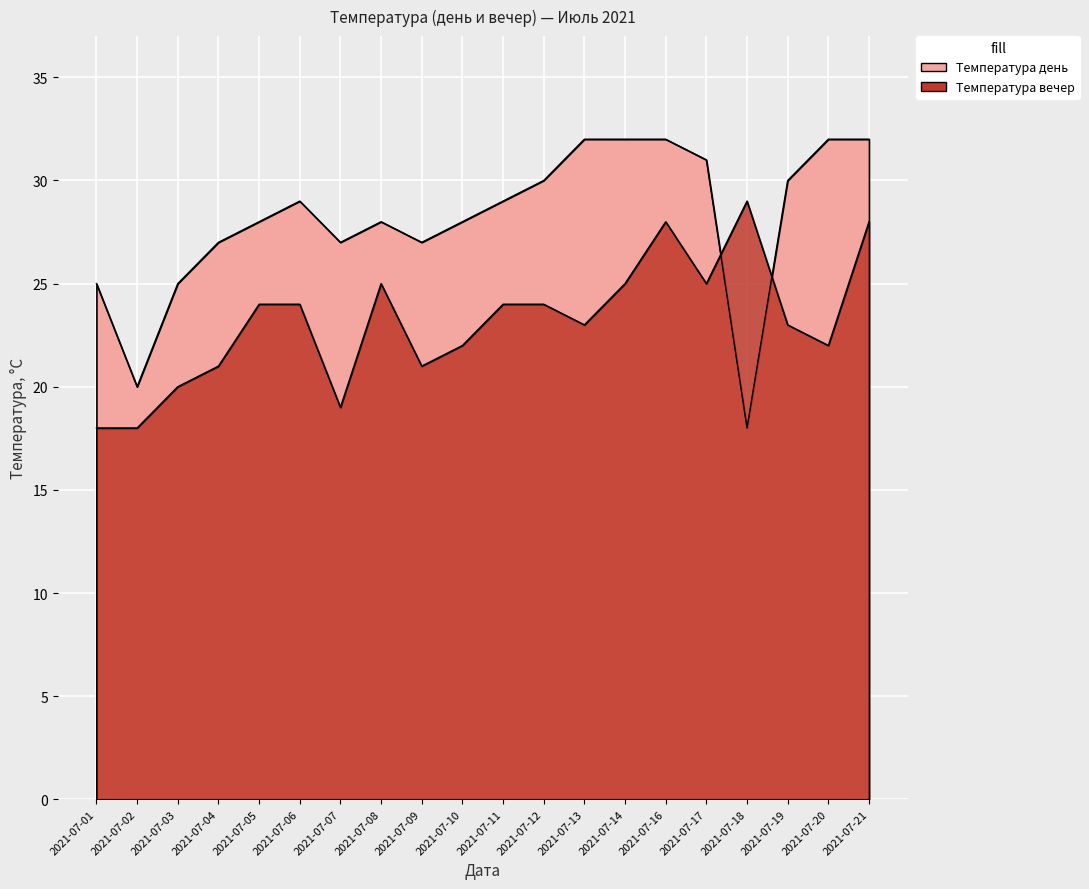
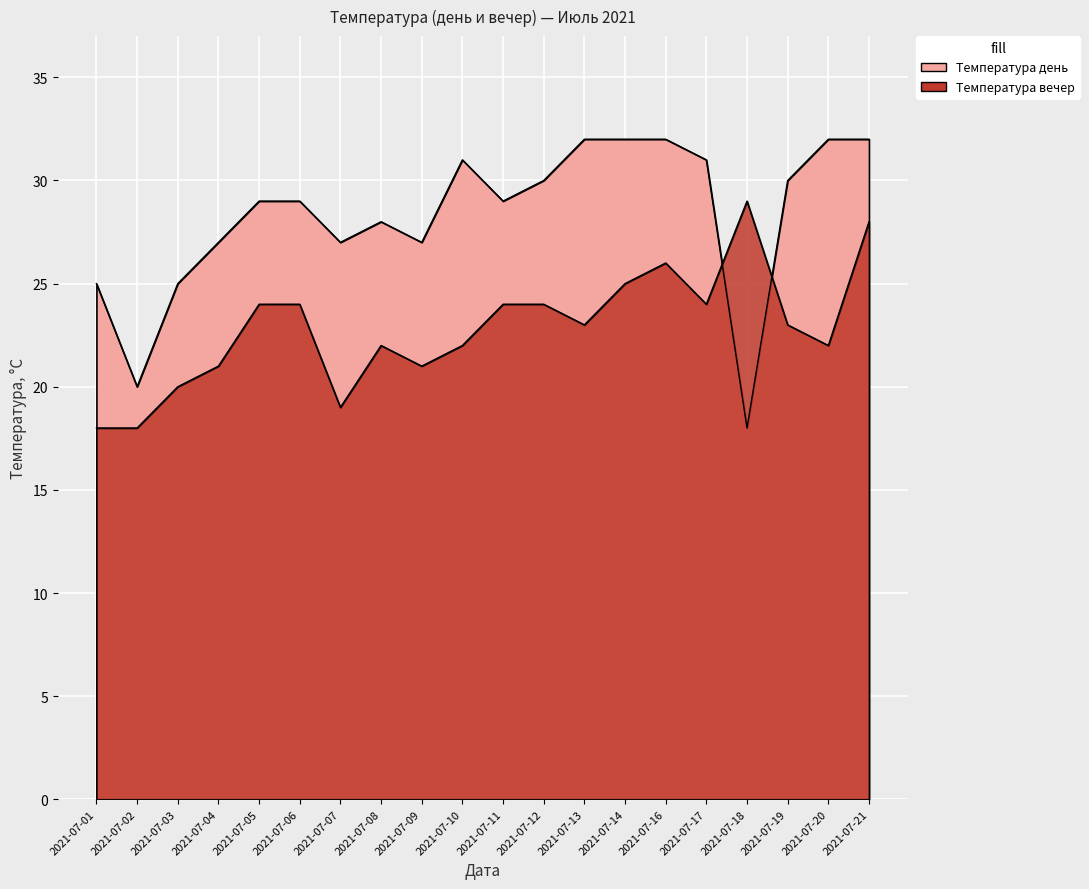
Температура день, 2021-07-05: 28 -> 29
Температура вечер, 2021-07-08: 25 -> 22
Температура день, 2021-07-10: 28 -> 31
Температура вечер, 2021-07-16: 28 -> 26
Температура вечер, 2021-07-17: 25 -> 24
